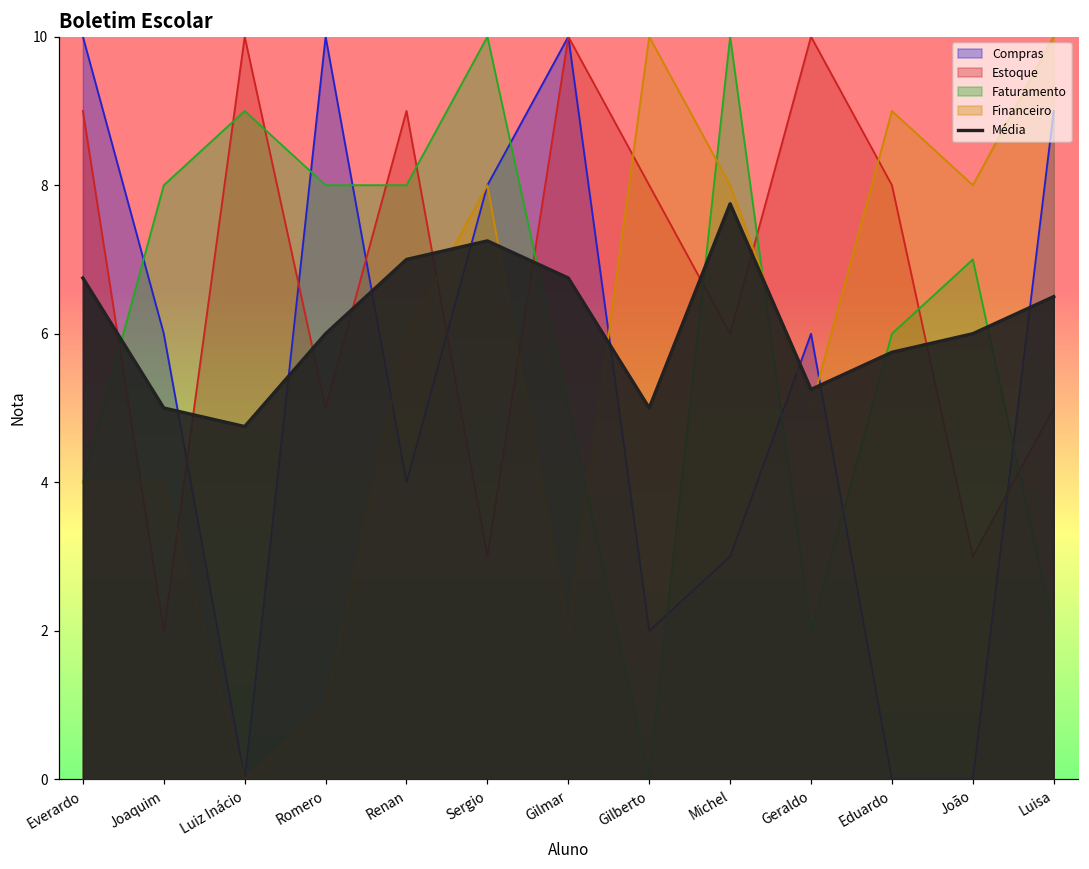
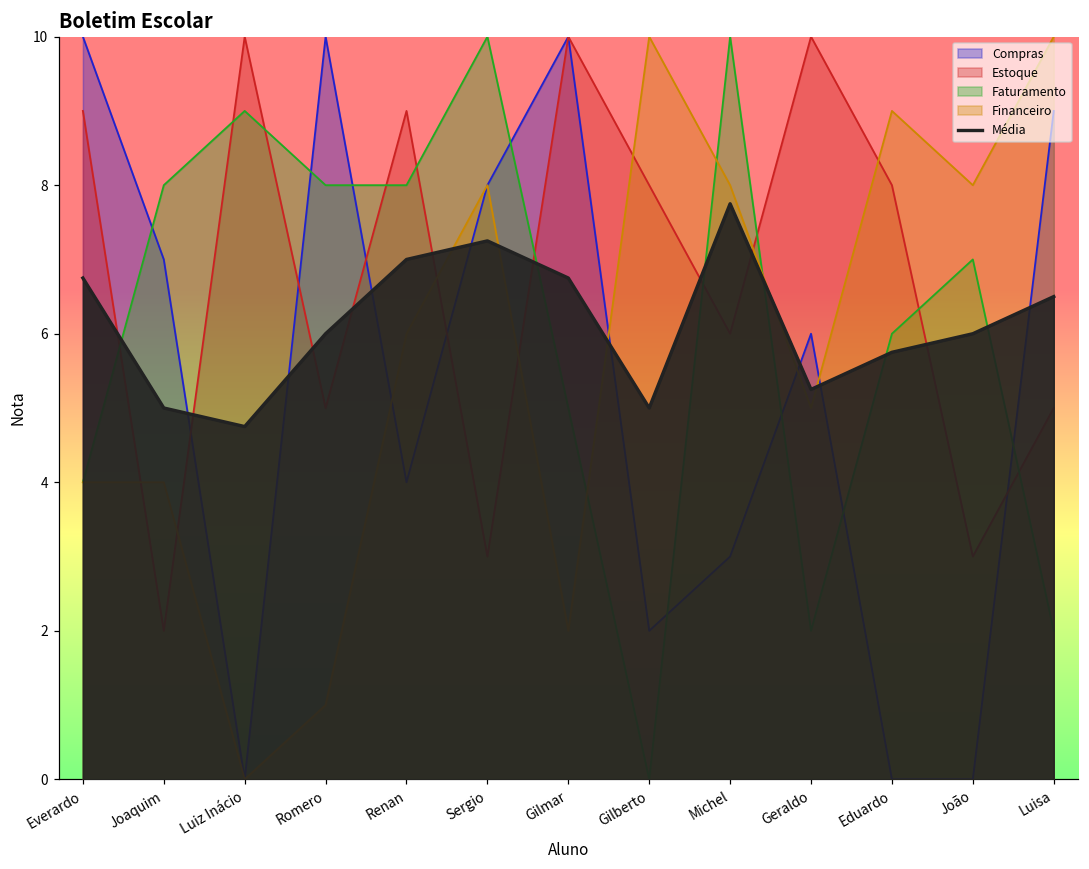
Compras, Joaquim: 6 -> 7
